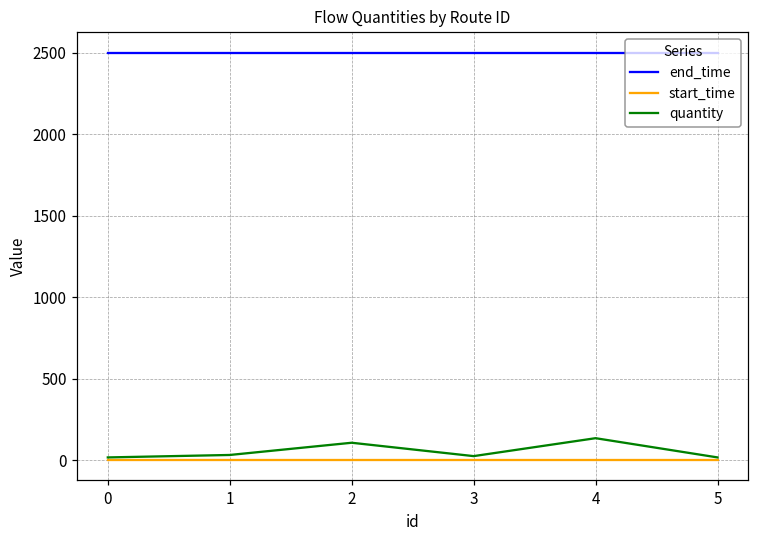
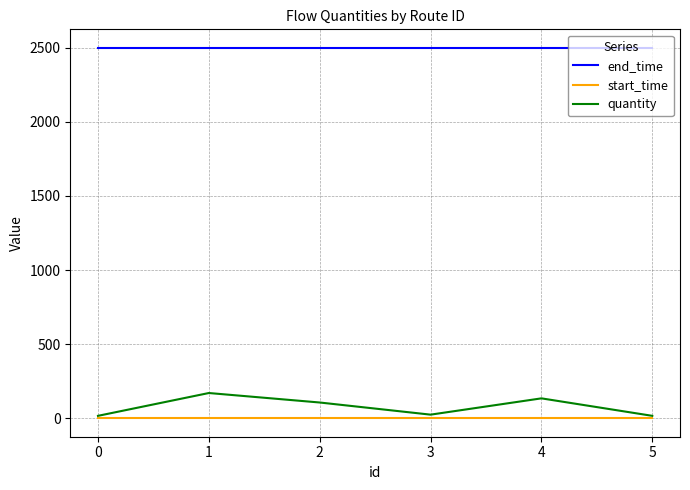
quantity, 1: 30 -> 170
